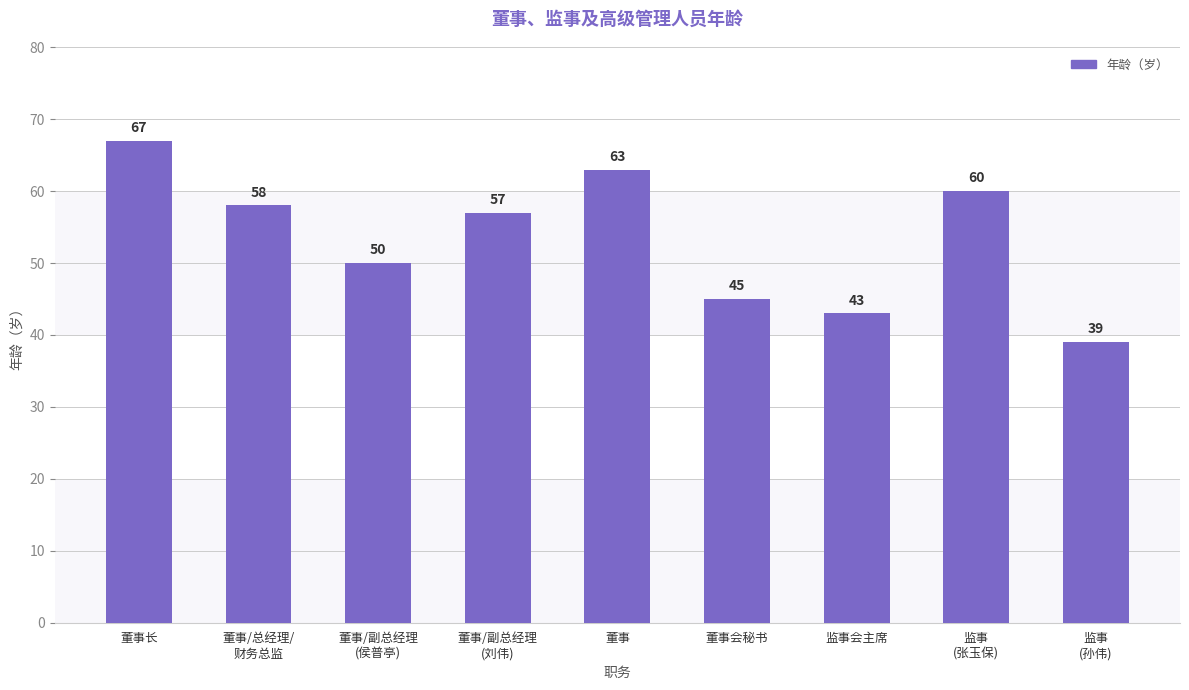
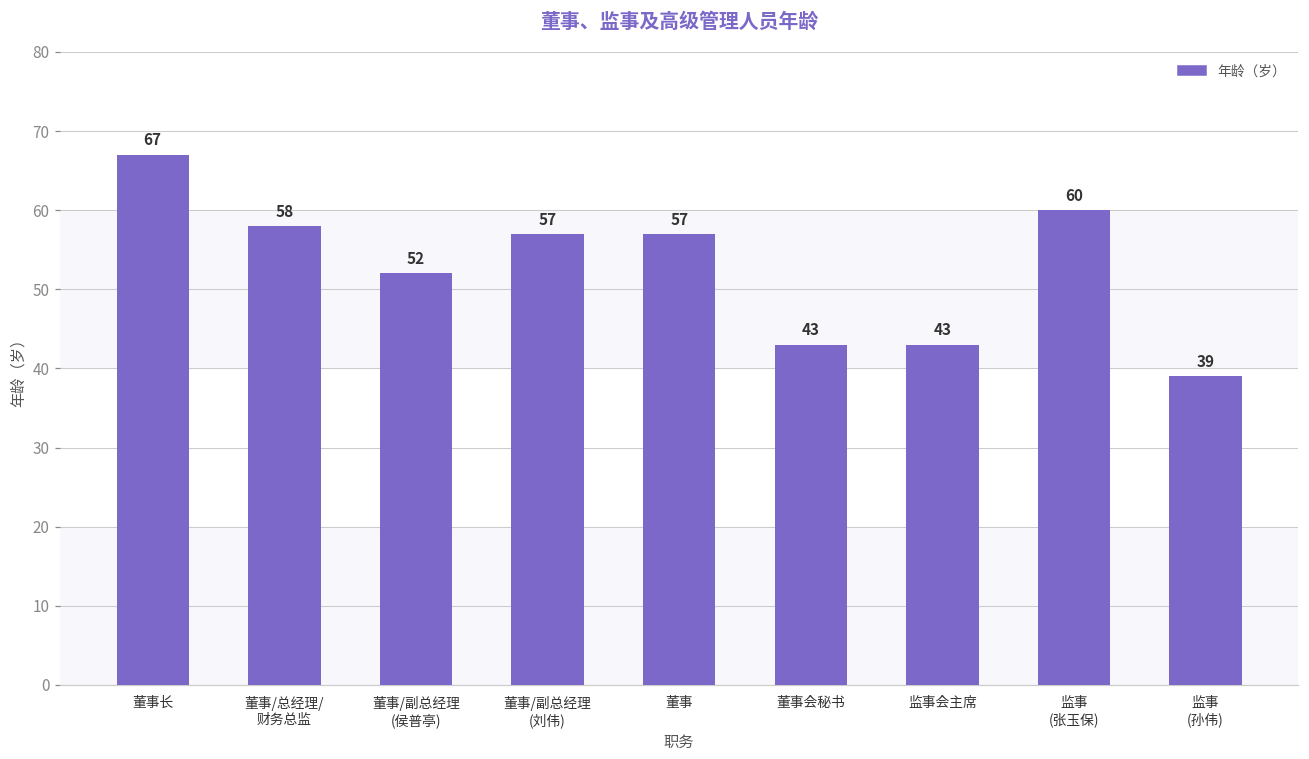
董事/副总经理 (侯普亭): 50 -> 52
董事: 63 -> 57
董事会秘书: 45 -> 43
